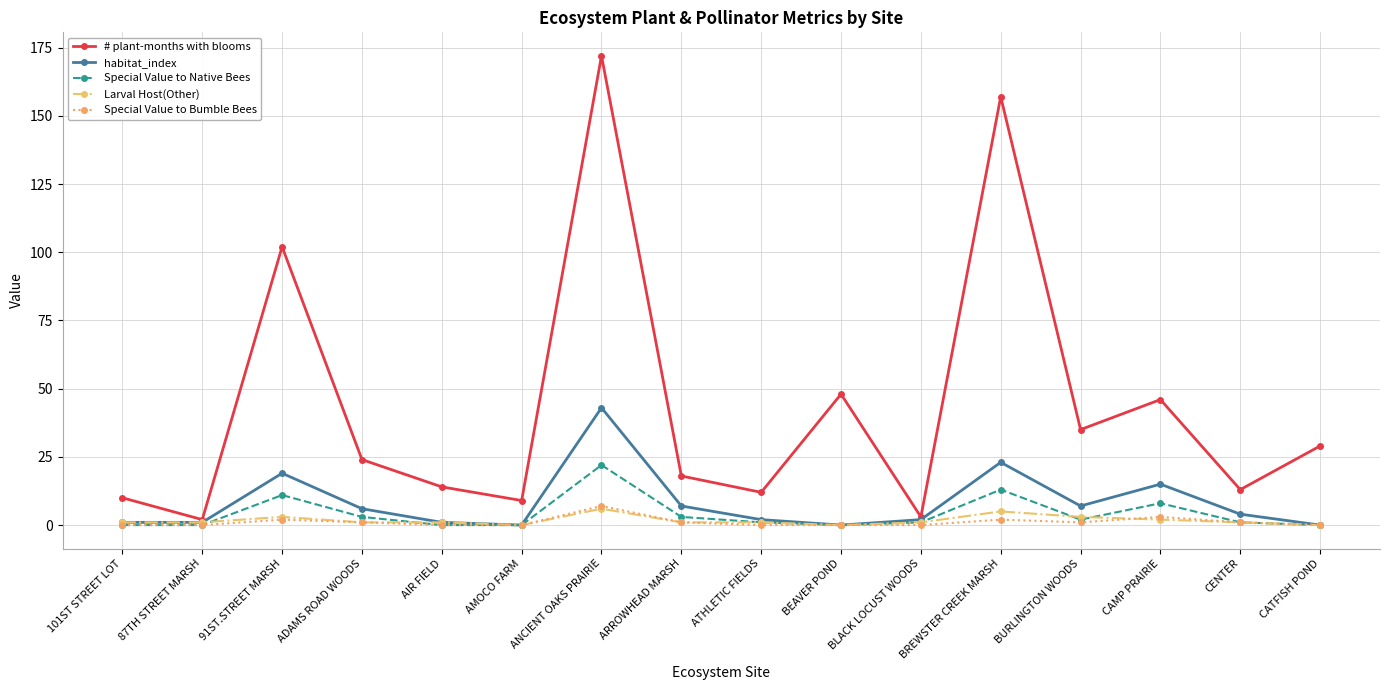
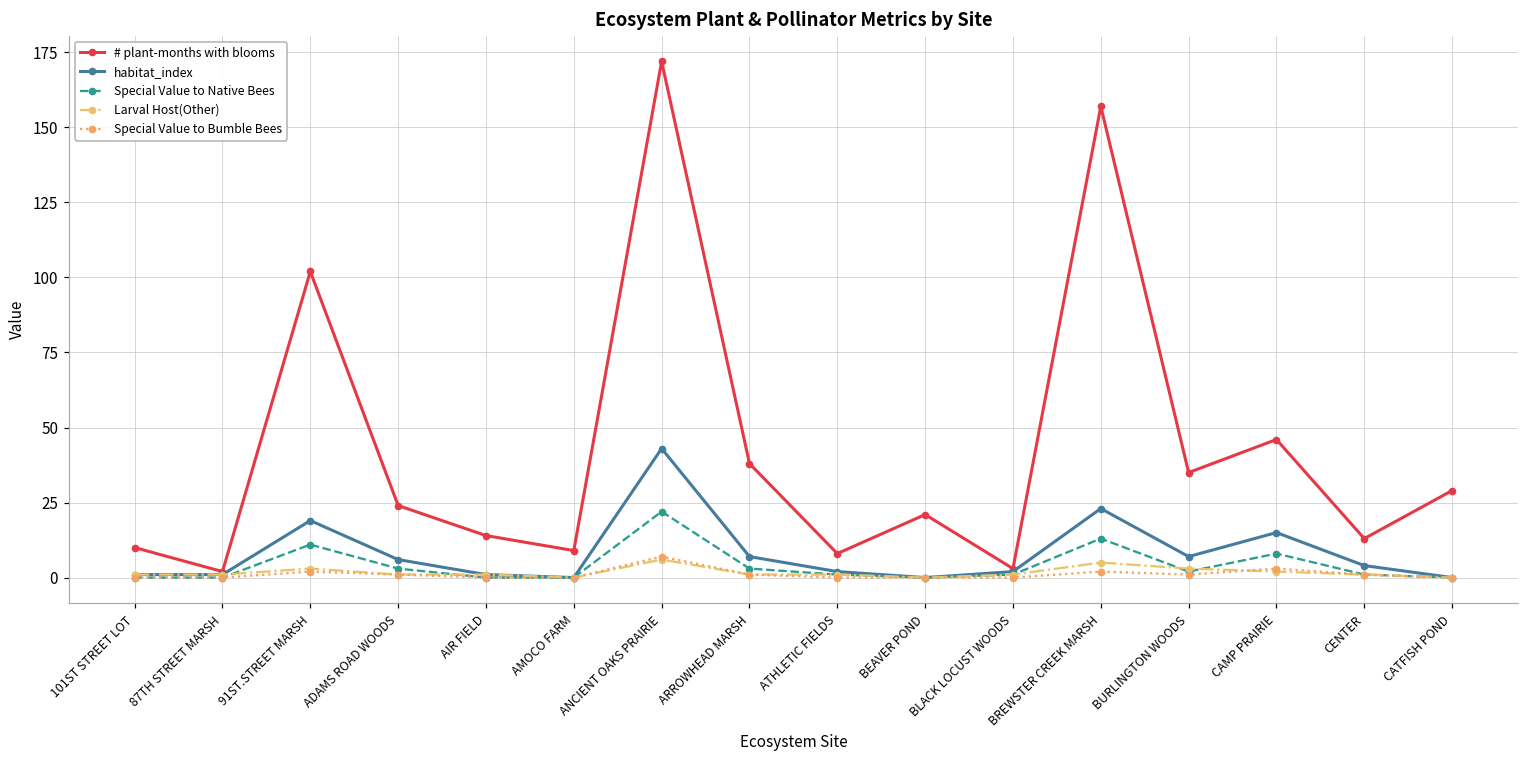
# plant-months with blooms, ARROWHEAD MARSH: 18 -> 38
# plant-months with blooms, ATHLETIC FIELDS: 12 -> 8
# plant-months with blooms, BEAVER POND: 48 -> 21
